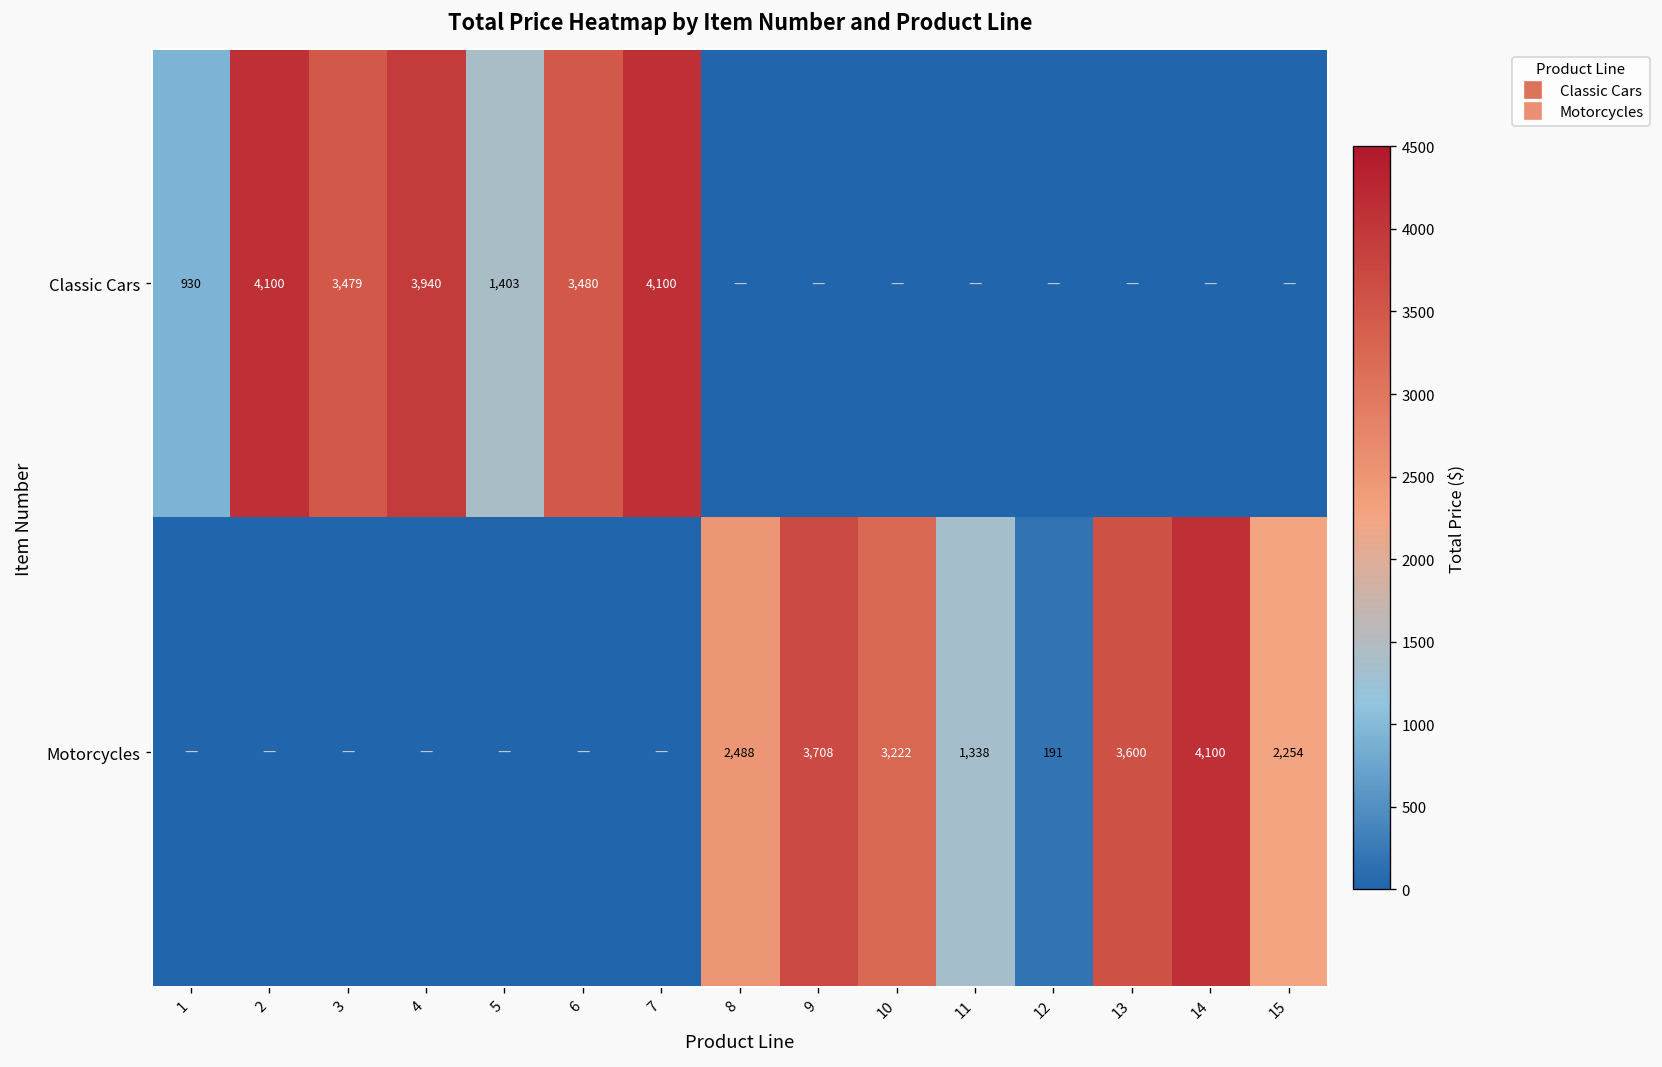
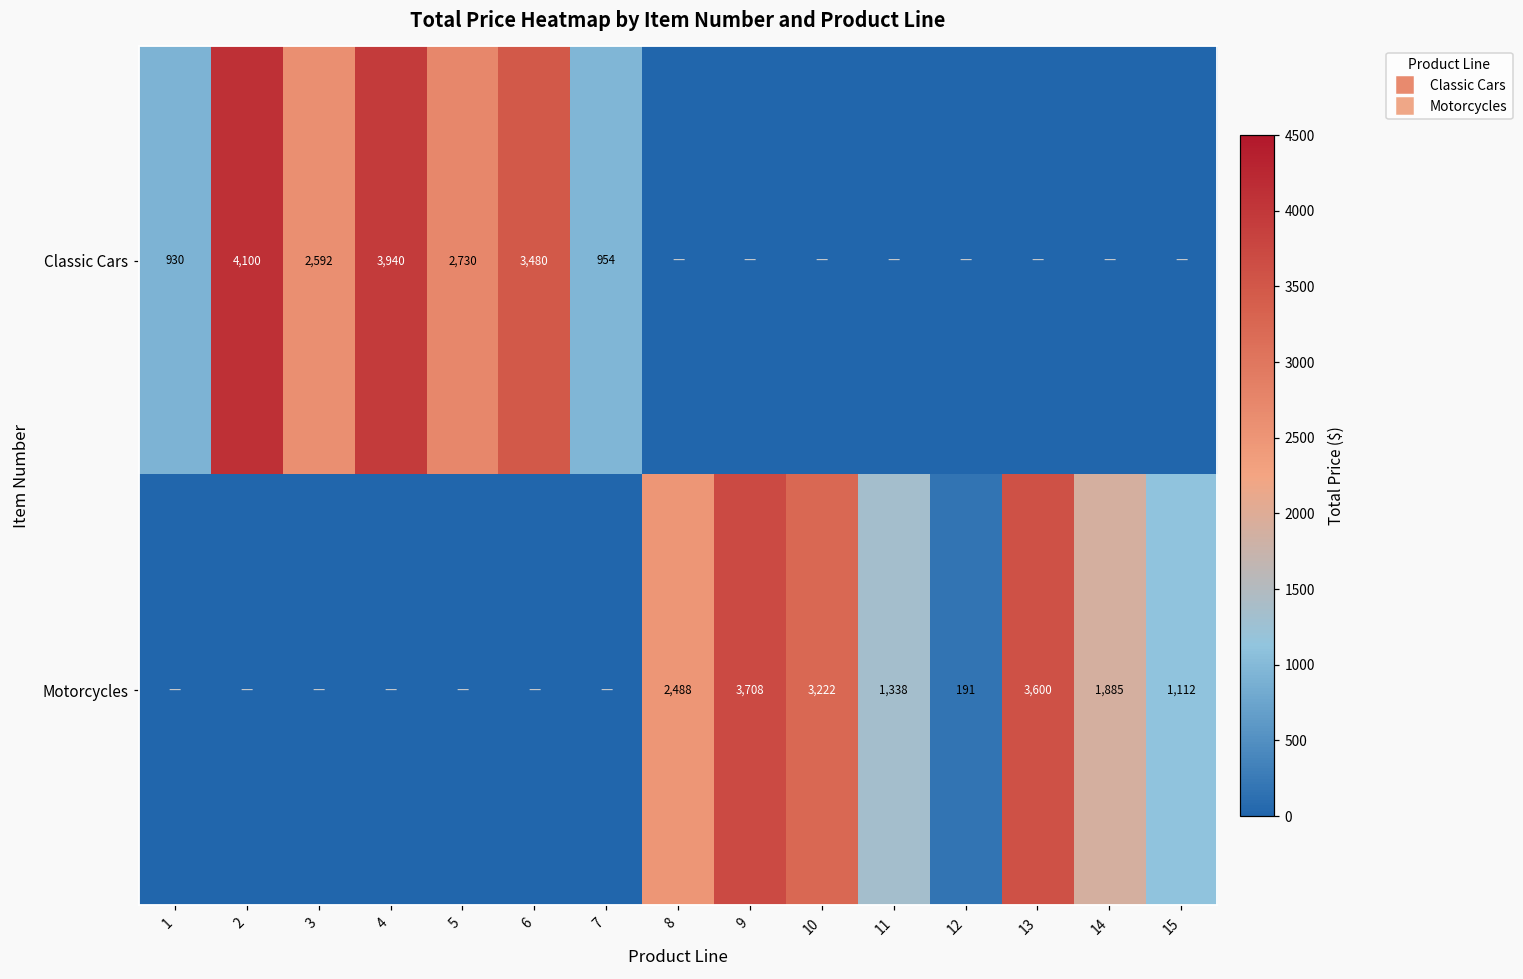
Classic Cars, 3: 3,479 -> 2,592
Classic Cars, 5: 1,403 -> 2,730
Classic Cars, 7: 4,100 -> 954
Motorcycles, 14: 4,100 -> 1,885
Motorcycles, 15: 2,254 -> 1,112
